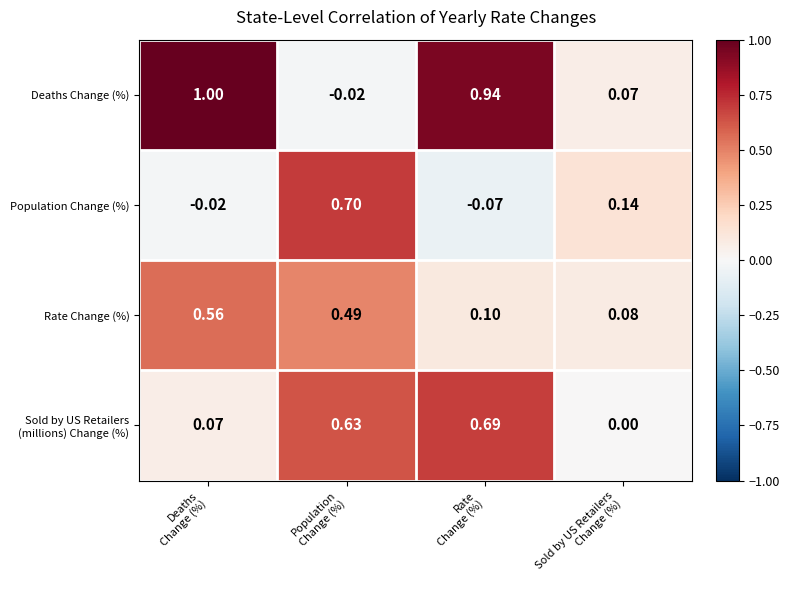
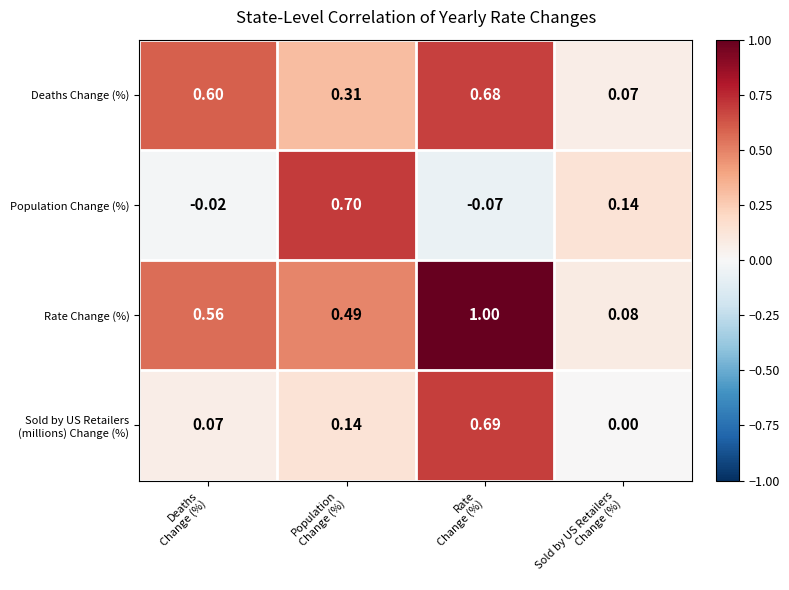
Deaths Change (%), Deaths Change (%): 1.00 -> 0.60
Deaths Change (%), Population Change (%): -0.02 -> 0.31
Deaths Change (%), Rate Change (%): 0.94 -> 0.68
Rate Change (%), Rate Change (%): 0.10 -> 1.00
Sold by US Retailers (millions) Change (%), Population Change (%): 0.63 -> 0.14
